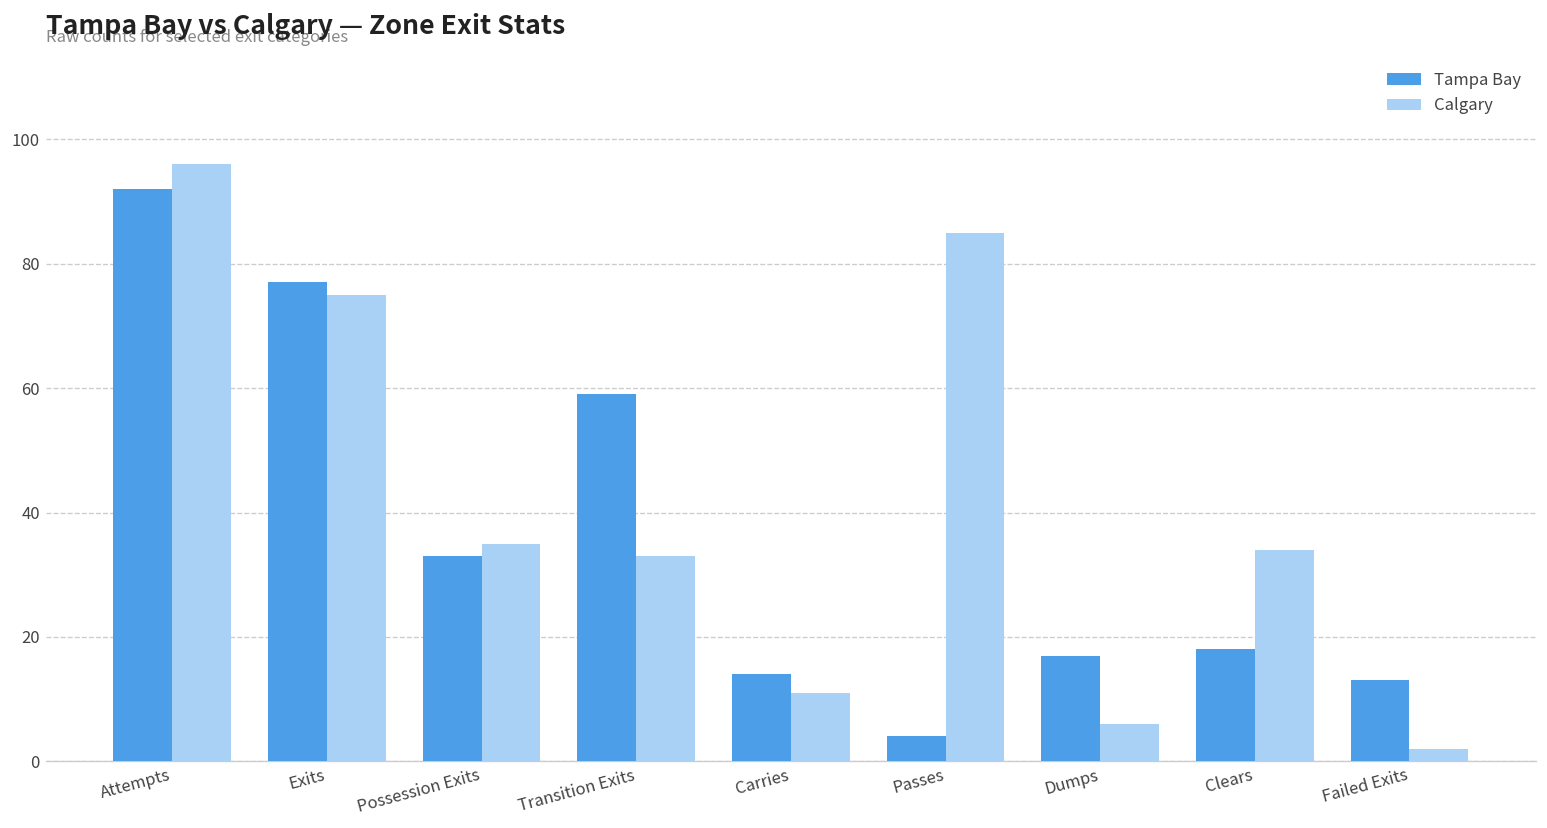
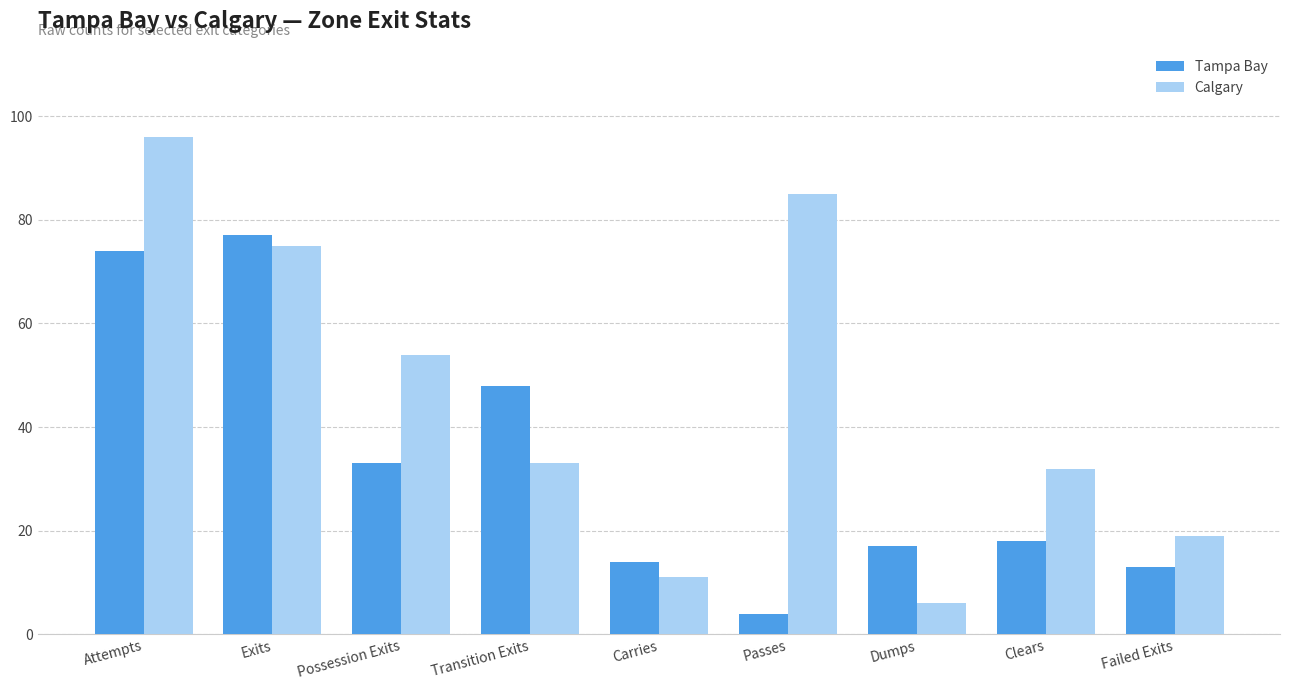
Tampa Bay, Attempts: 92 -> 74
Calgary, Possession Exits: 35 -> 54
Tampa Bay, Transition Exits: 59 -> 48
Calgary, Clears: 34 -> 32
Calgary, Failed Exits: 2 -> 19
